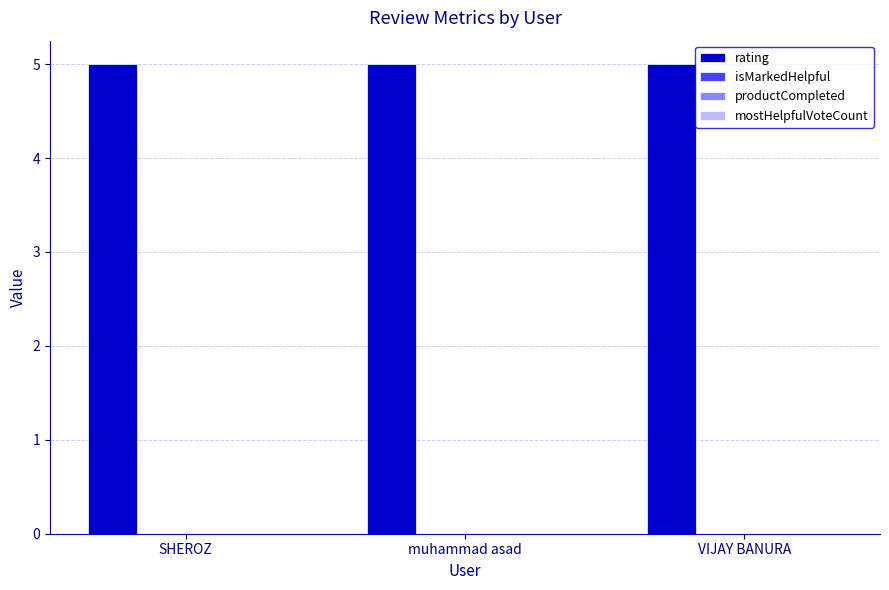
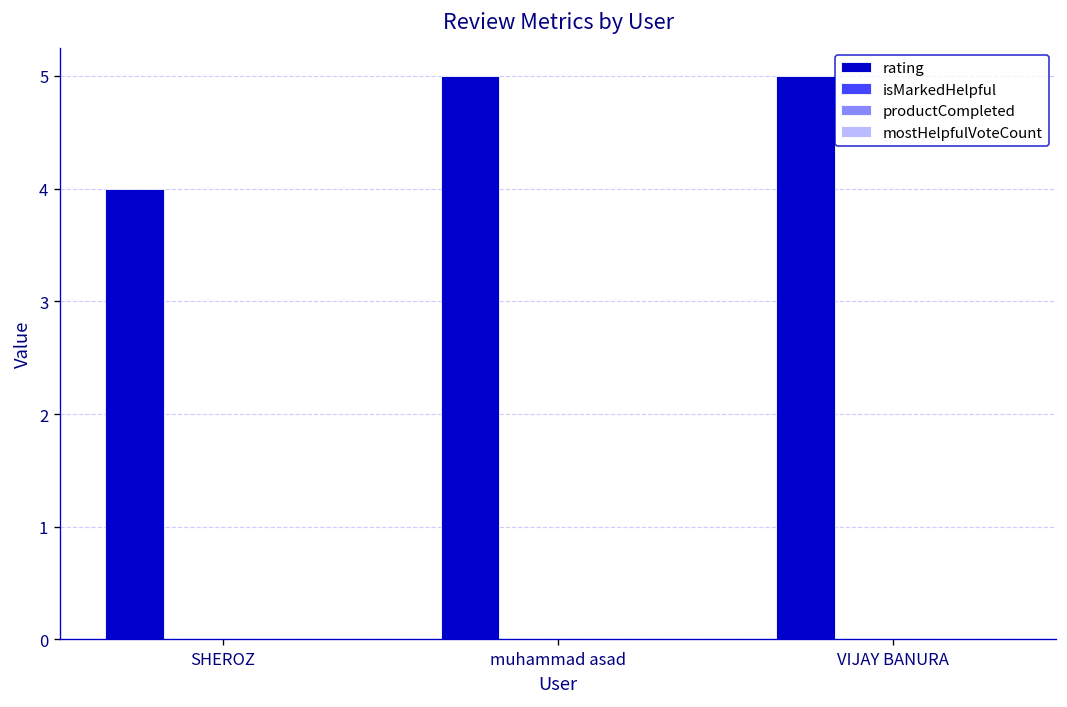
rating, SHEROZ: 5 -> 4
